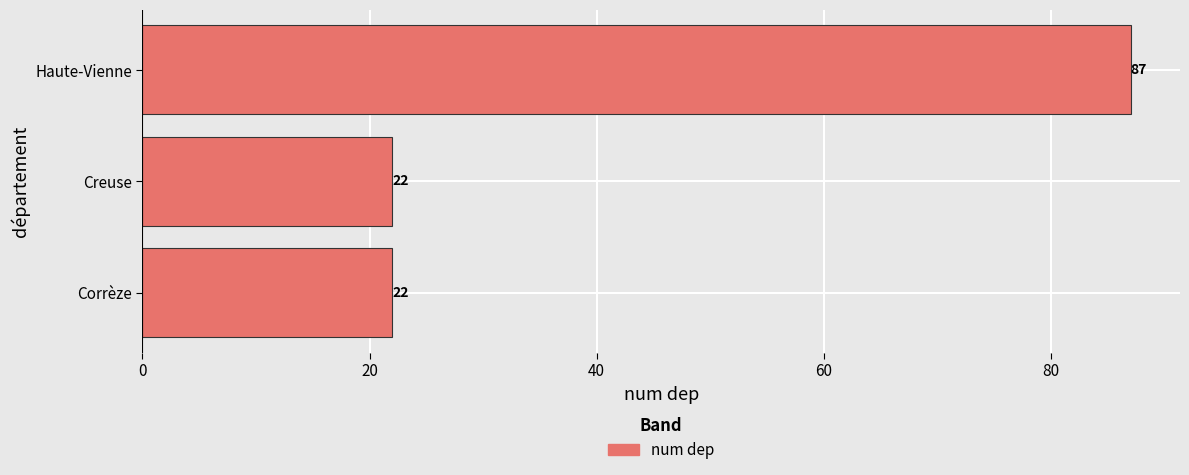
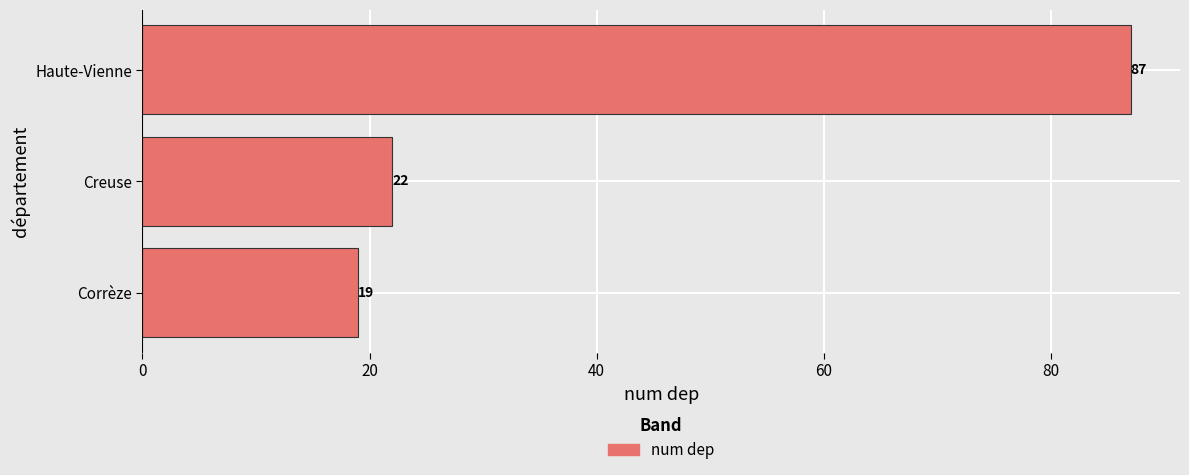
Corrèze: 22 -> 19
